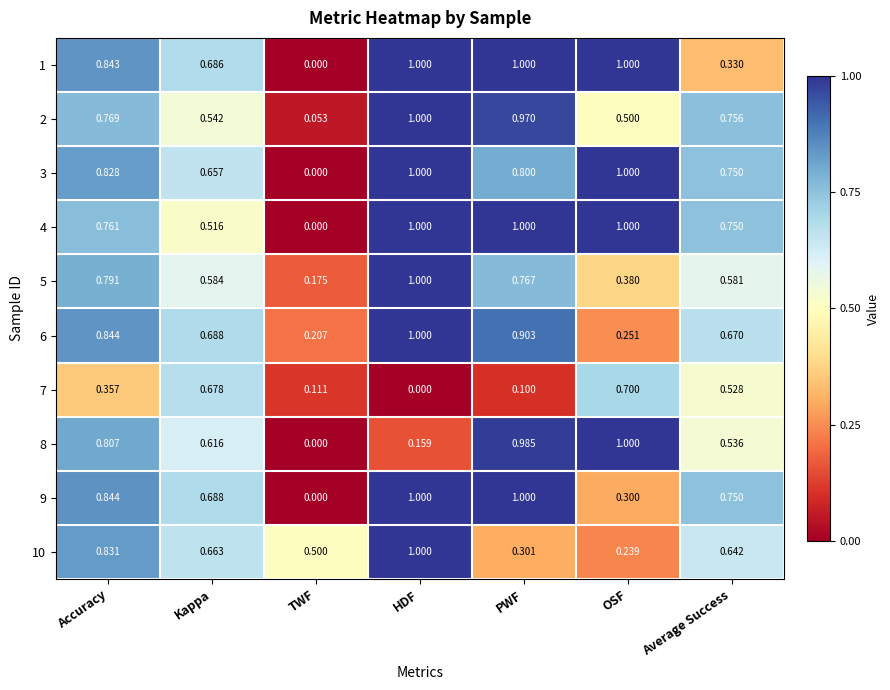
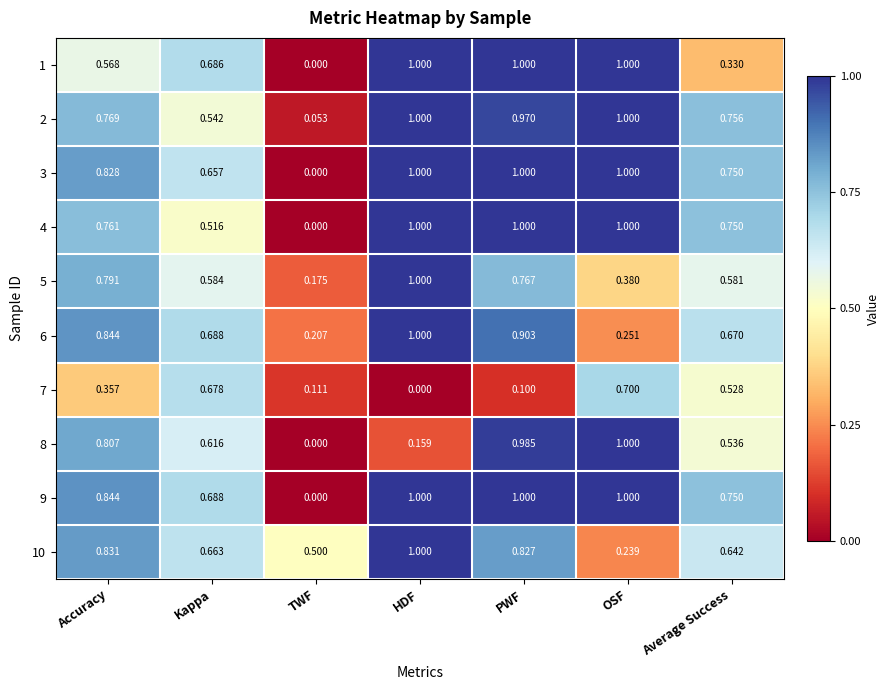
1, Accuracy: 0.843 -> 0.568
2, OSF: 0.500 -> 1.000
3, PWF: 0.800 -> 1.000
9, OSF: 0.300 -> 1.000
10, PWF: 0.301 -> 0.827
